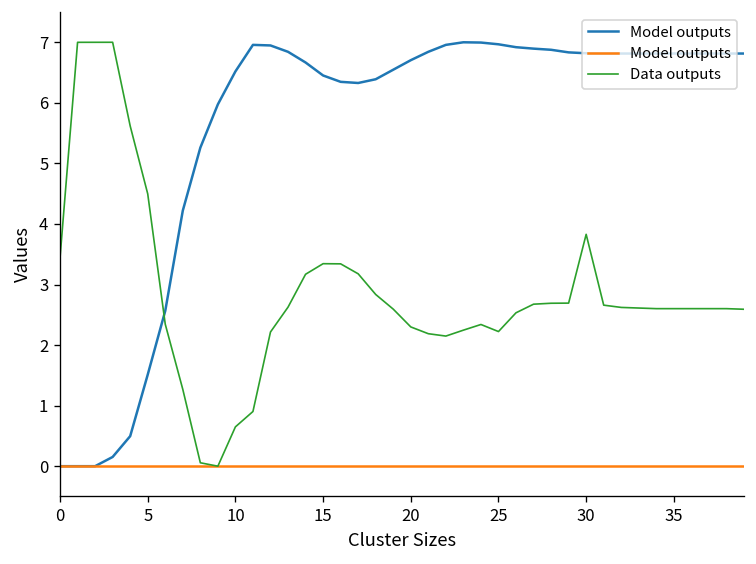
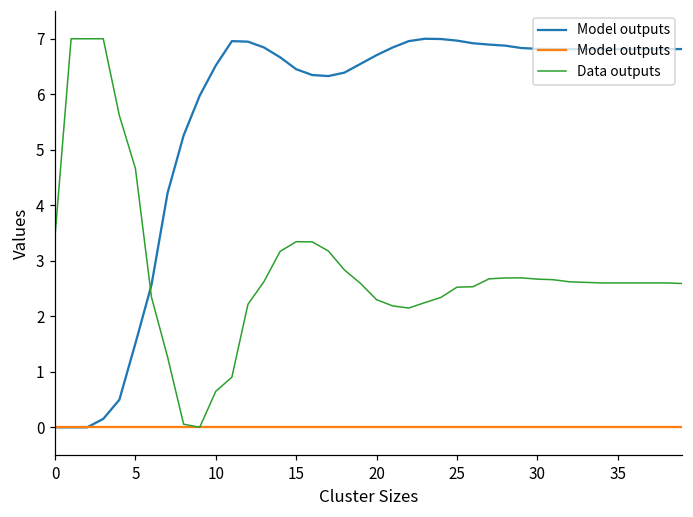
Data outputs, 5: 4.5 -> 4.7
Data outputs, 25: 2.2 -> 2.5
Data outputs, 30: 3.8 -> 2.7
